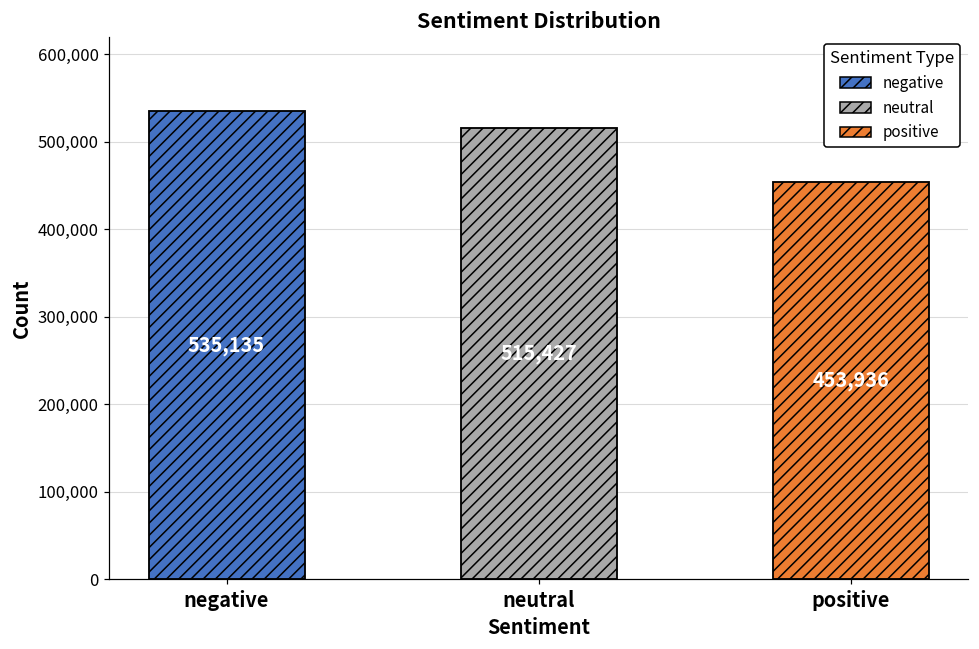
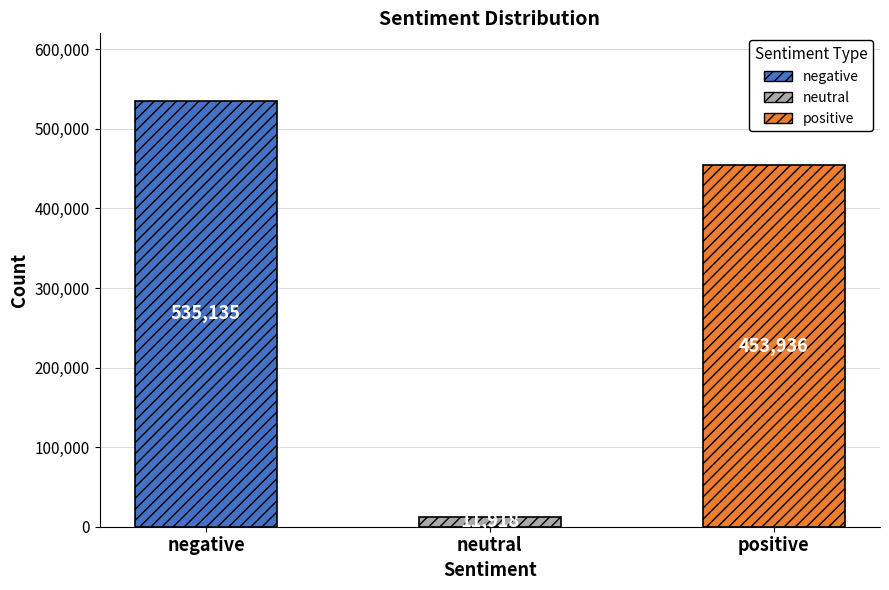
neutral: 520,000 -> 10,000
